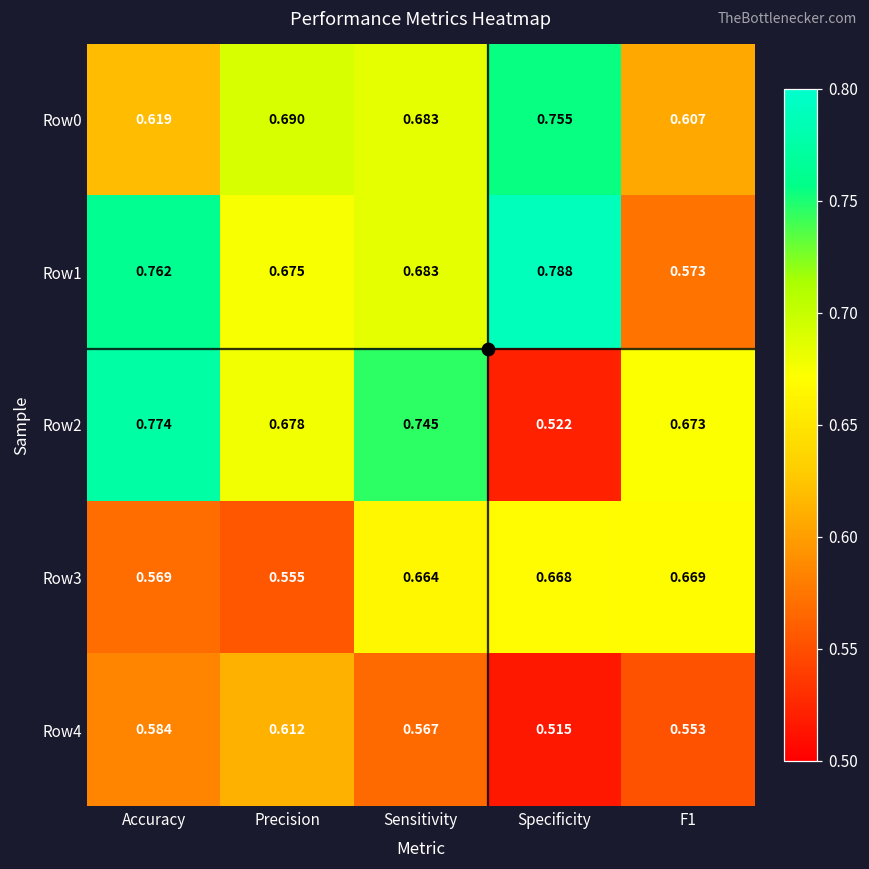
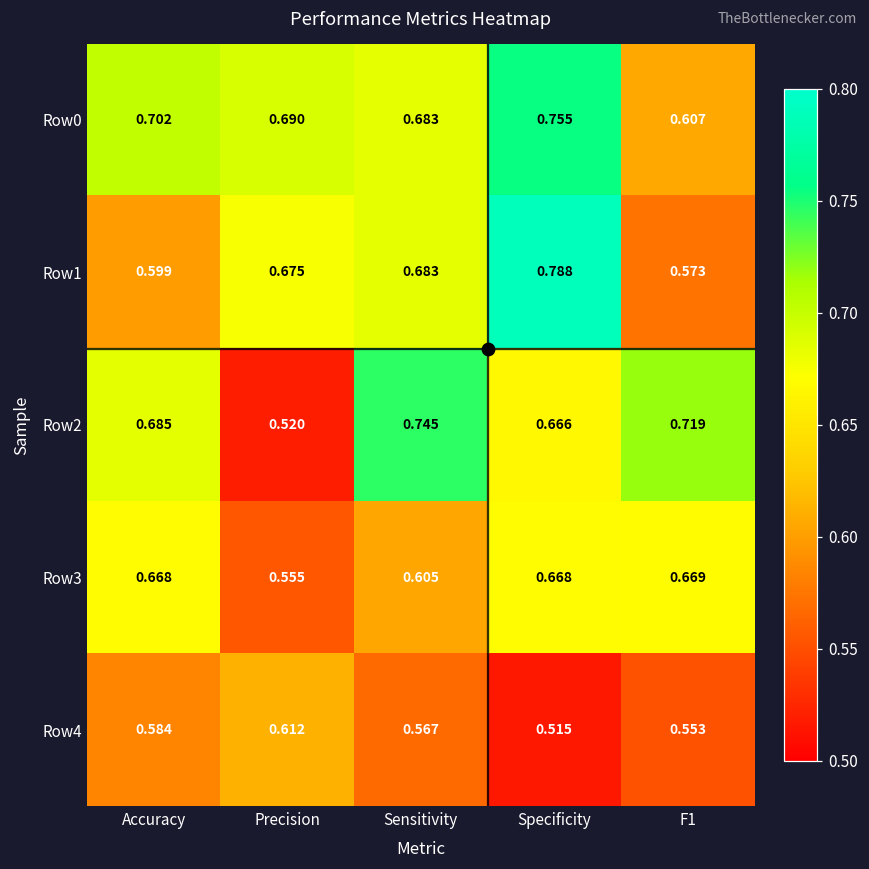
Row0, Accuracy: 0.619 -> 0.702
Row1, Accuracy: 0.762 -> 0.599
Row2, Accuracy: 0.774 -> 0.685
Row2, Precision: 0.678 -> 0.520
Row2, Specificity: 0.522 -> 0.666
Row2, F1: 0.673 -> 0.719
Row3, Accuracy: 0.569 -> 0.668
Row3, Sensitivity: 0.664 -> 0.605
